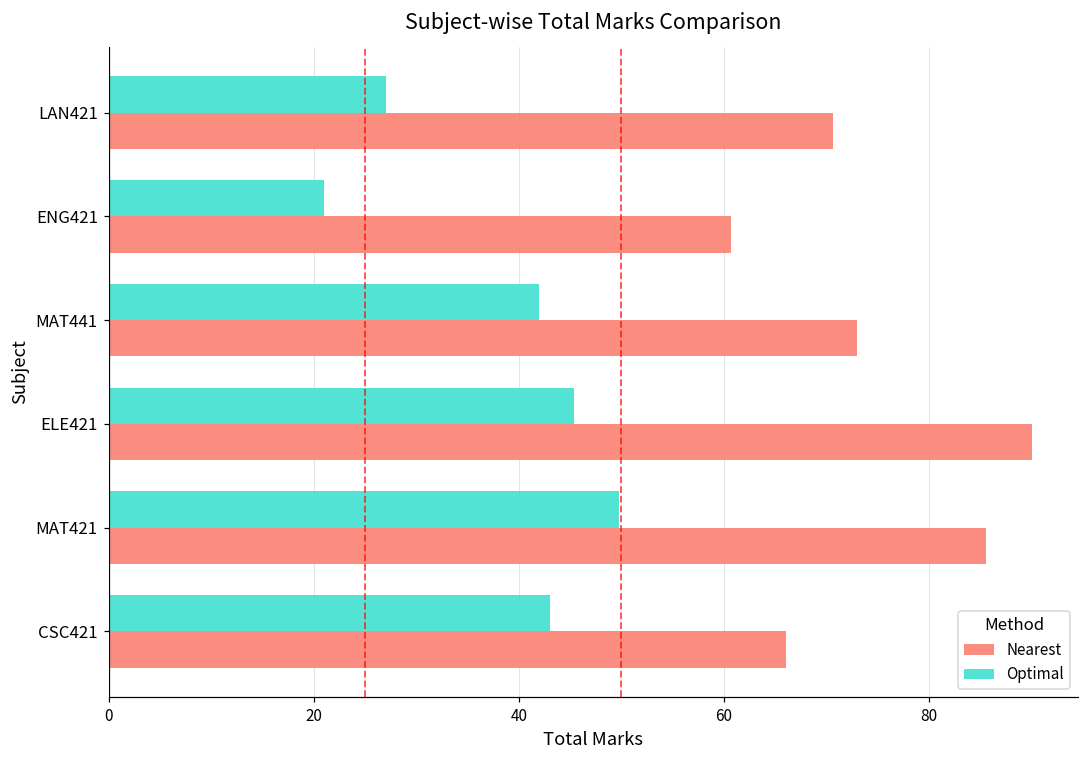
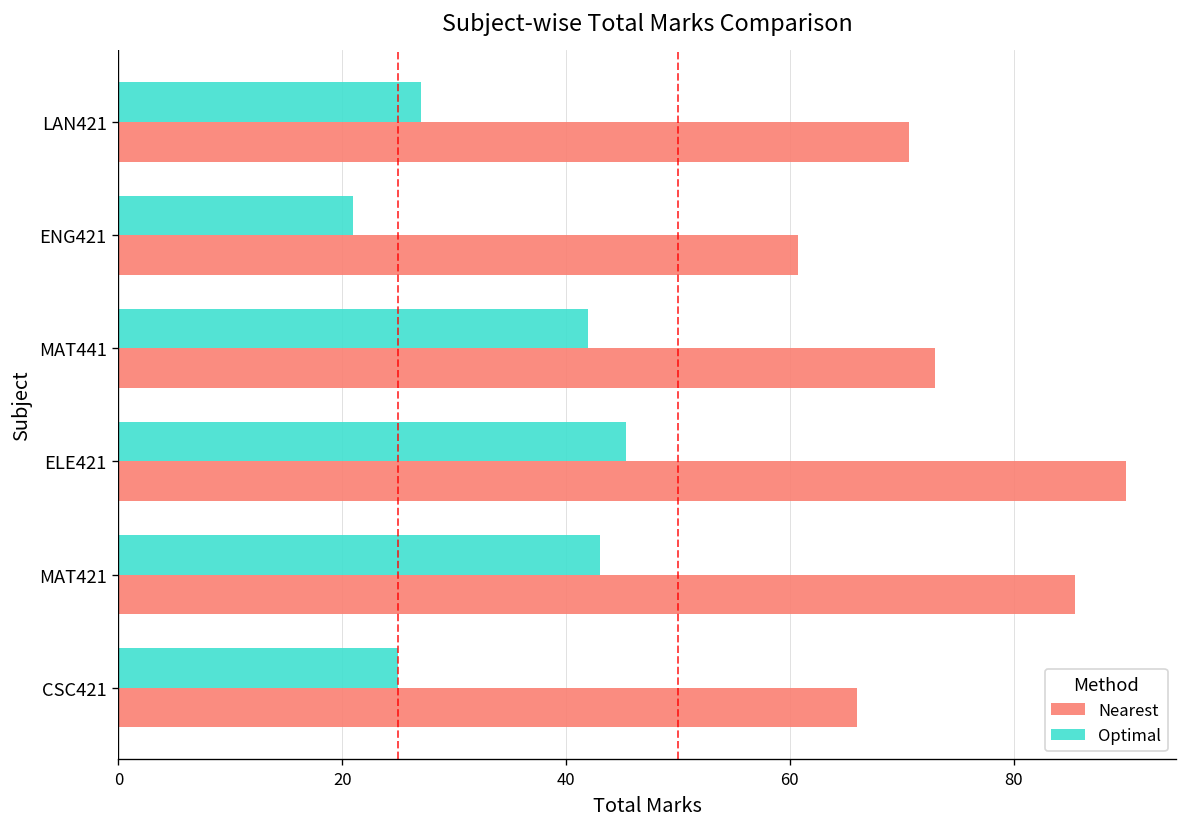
Optimal, MAT421: 50 -> 43
Optimal, CSC421: 43 -> 25
